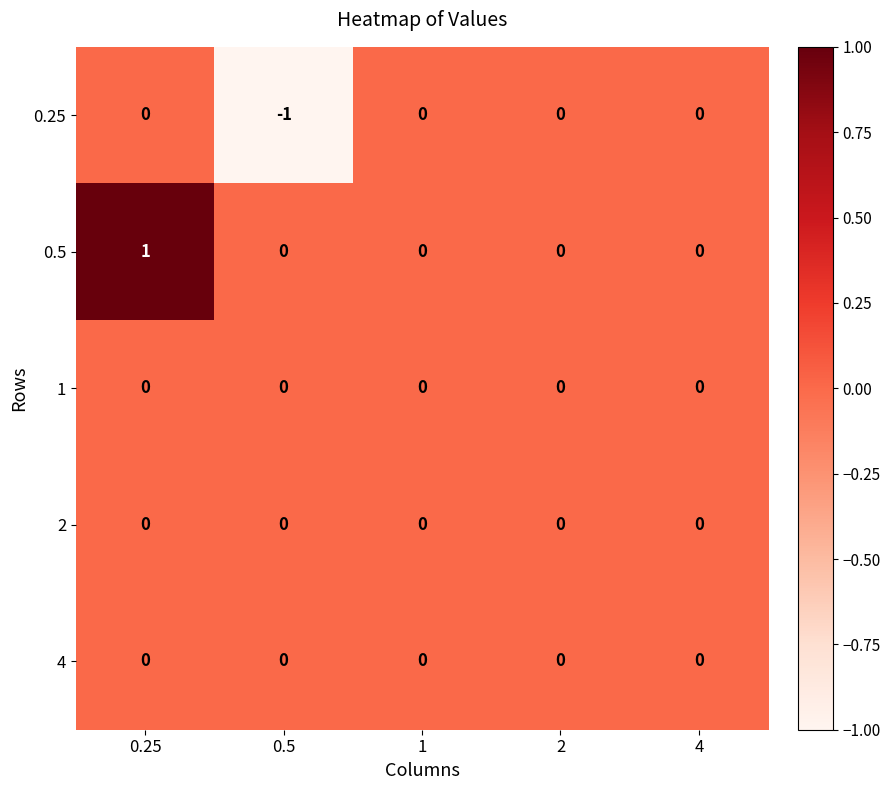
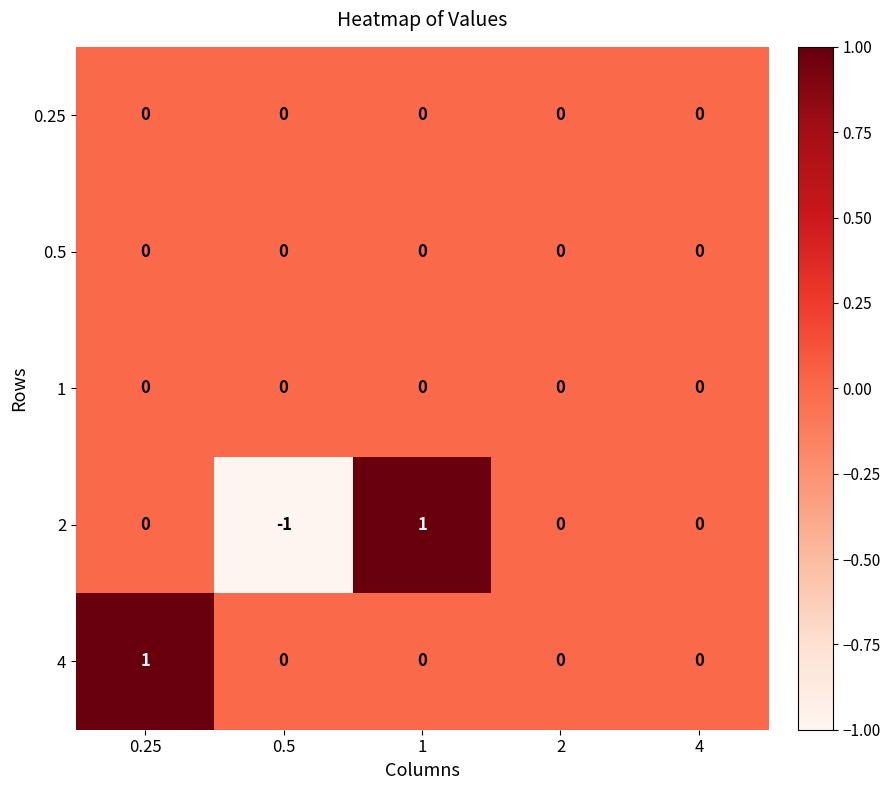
0.25, 0.5: -1 -> 0
0.5, 0.25: 1 -> 0
2, 0.5: 0 -> -1
2, 1: 0 -> 1
4, 0.25: 0 -> 1
